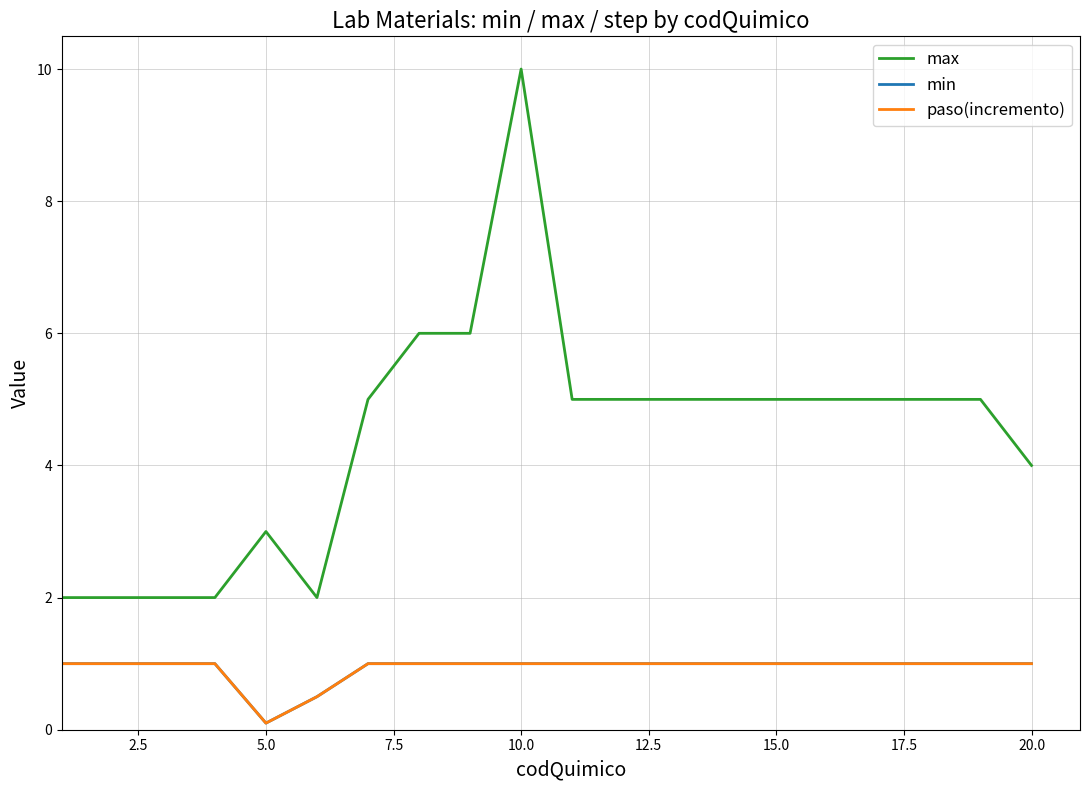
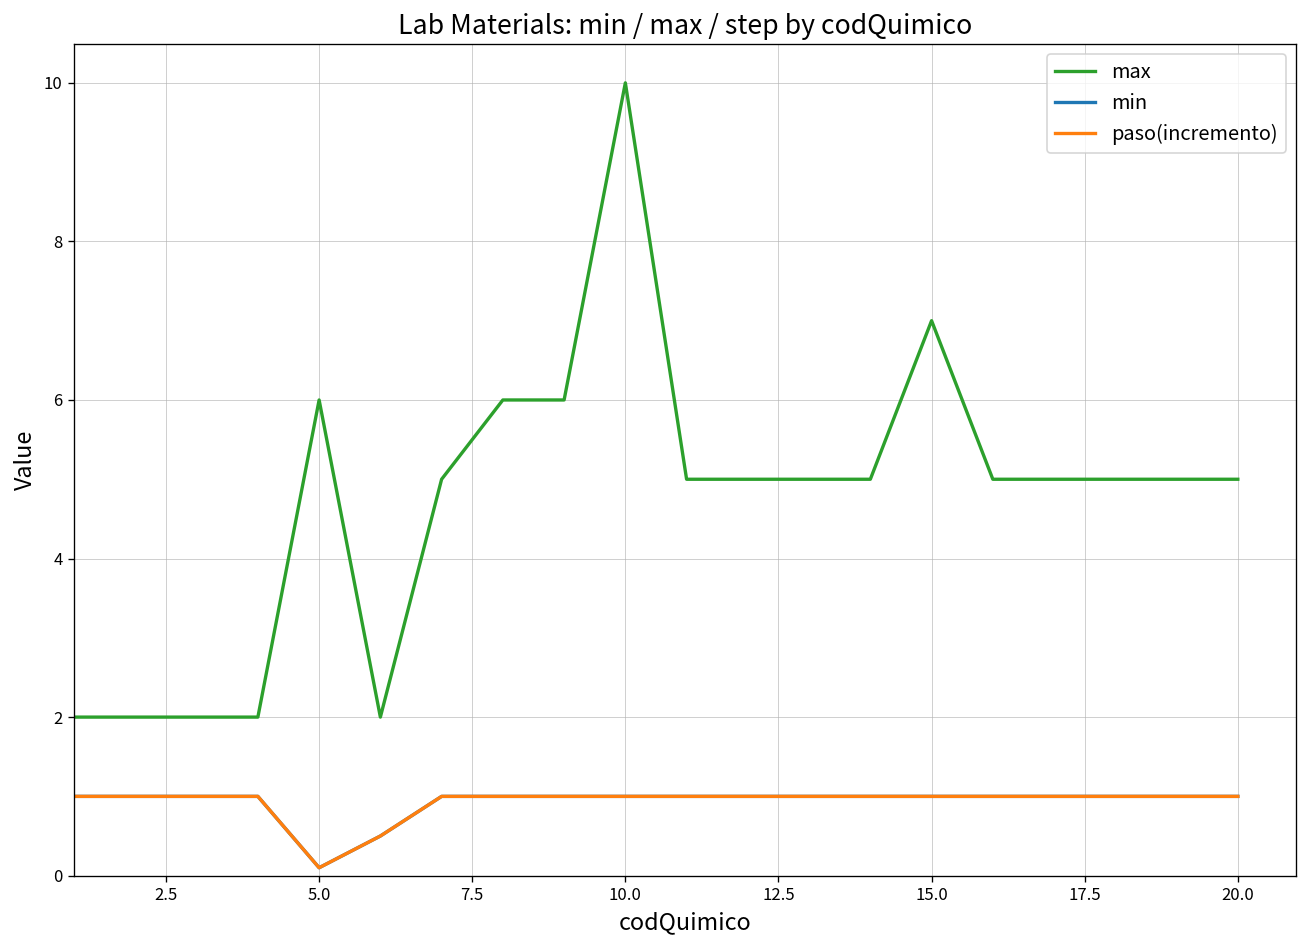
max, 5.0: 3 -> 6
max, 15.0: 5 -> 7
max, 20.0: 4 -> 5
